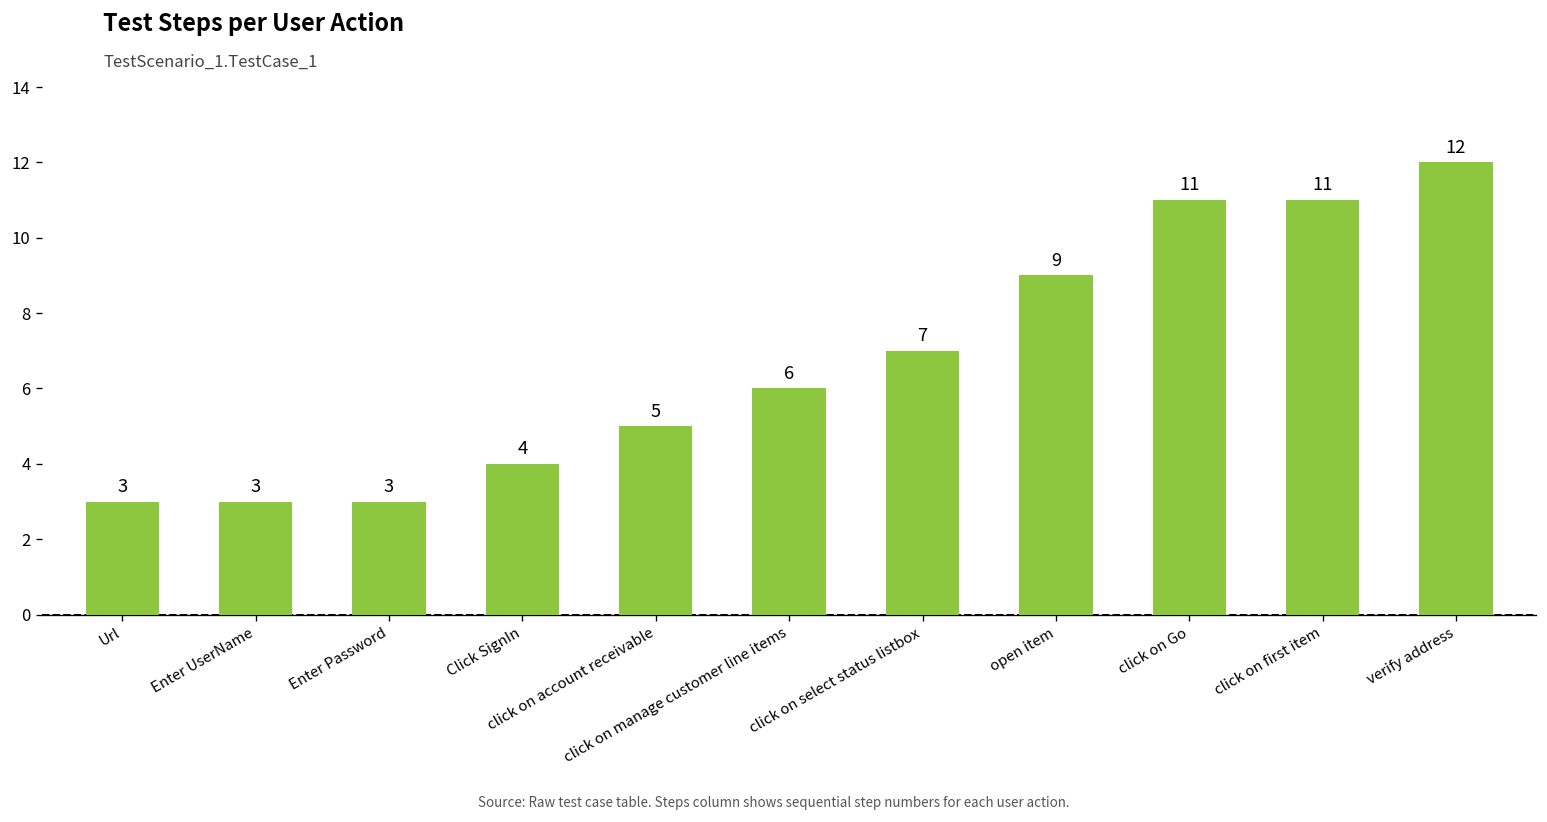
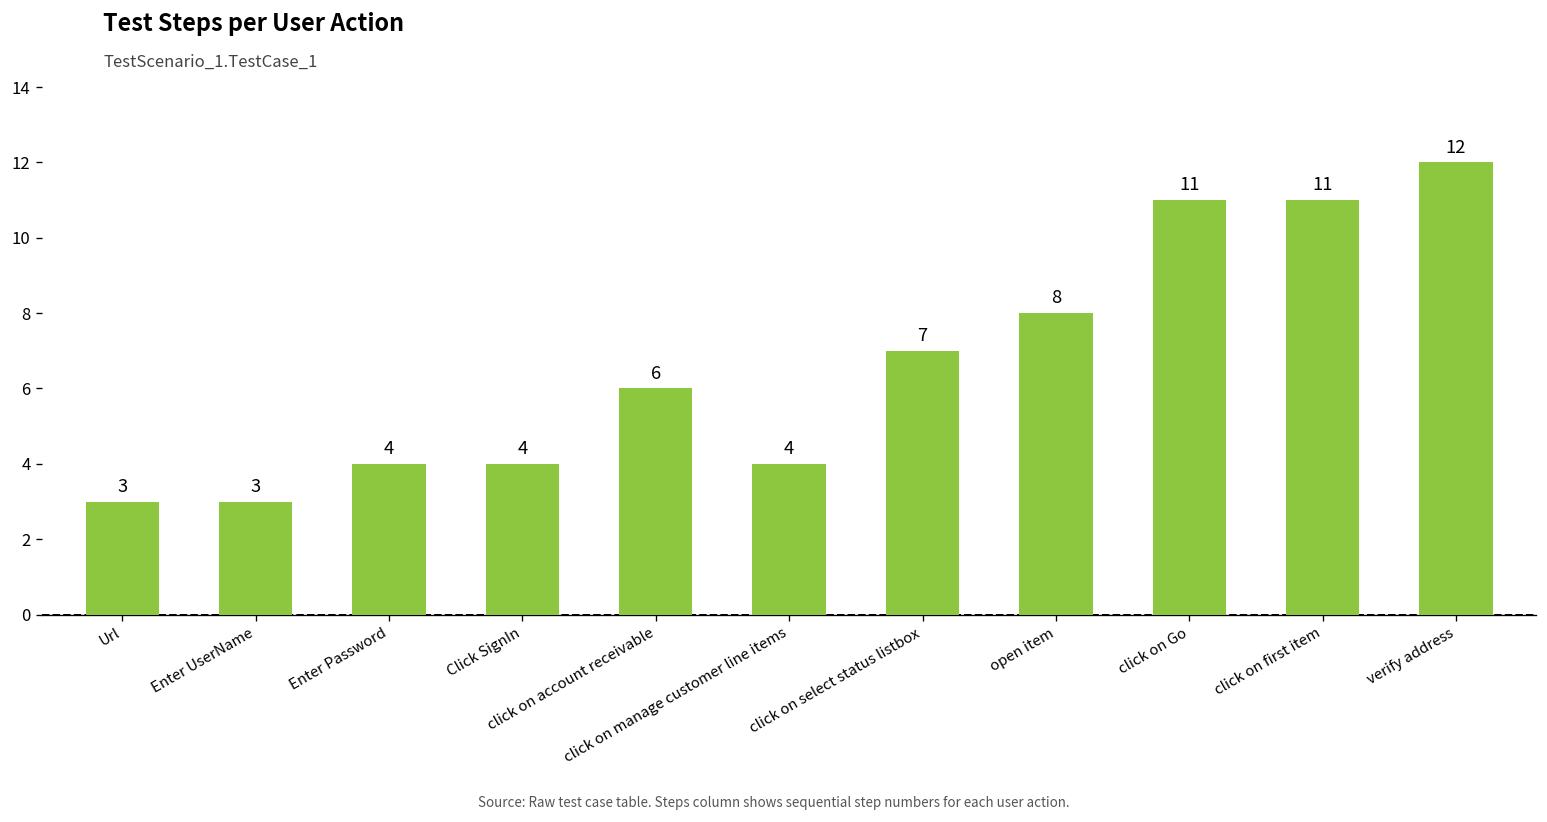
Enter Password: 3 -> 4
click on account receivable: 5 -> 6
click on manage customer line items: 6 -> 4
open item: 9 -> 8
